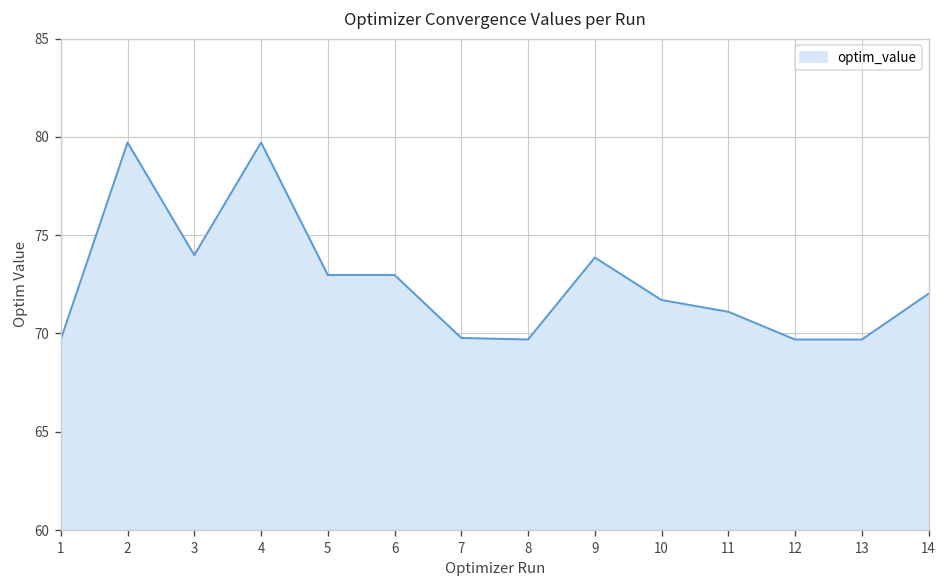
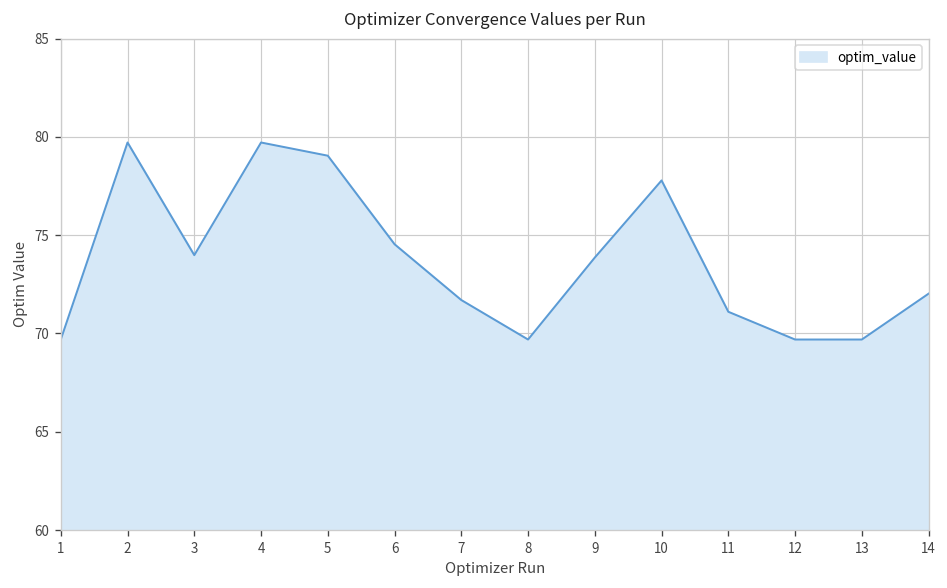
5: 73.0 -> 79.0
6: 73.0 -> 74.5
7: 69.8 -> 71.7
10: 71.7 -> 77.8
